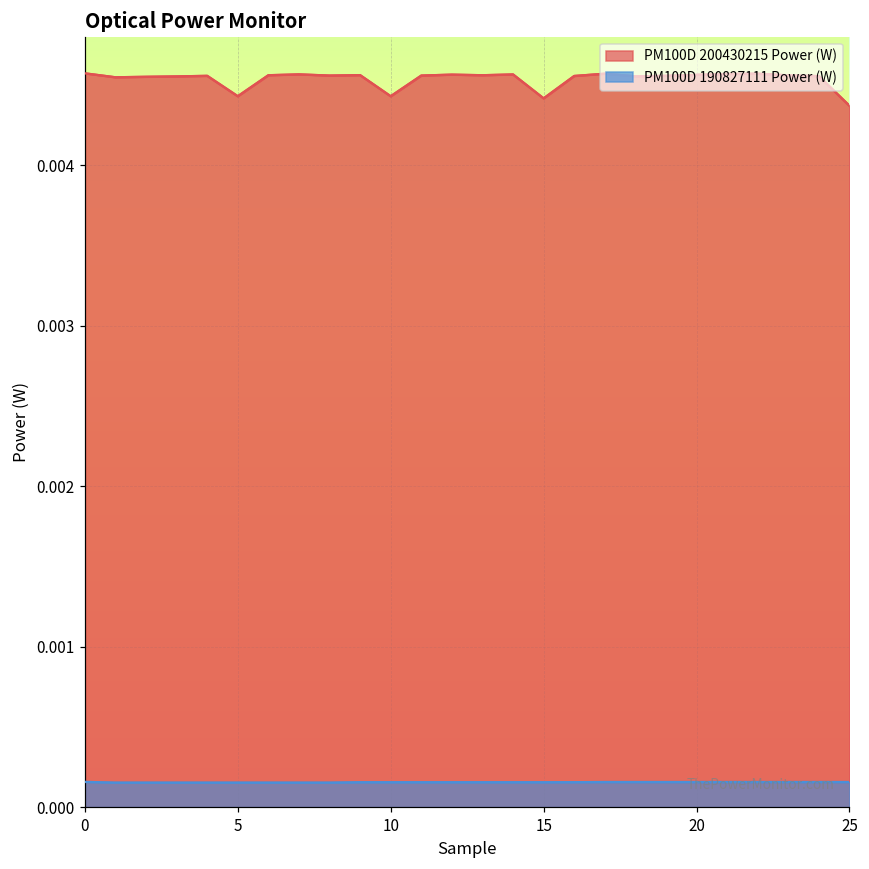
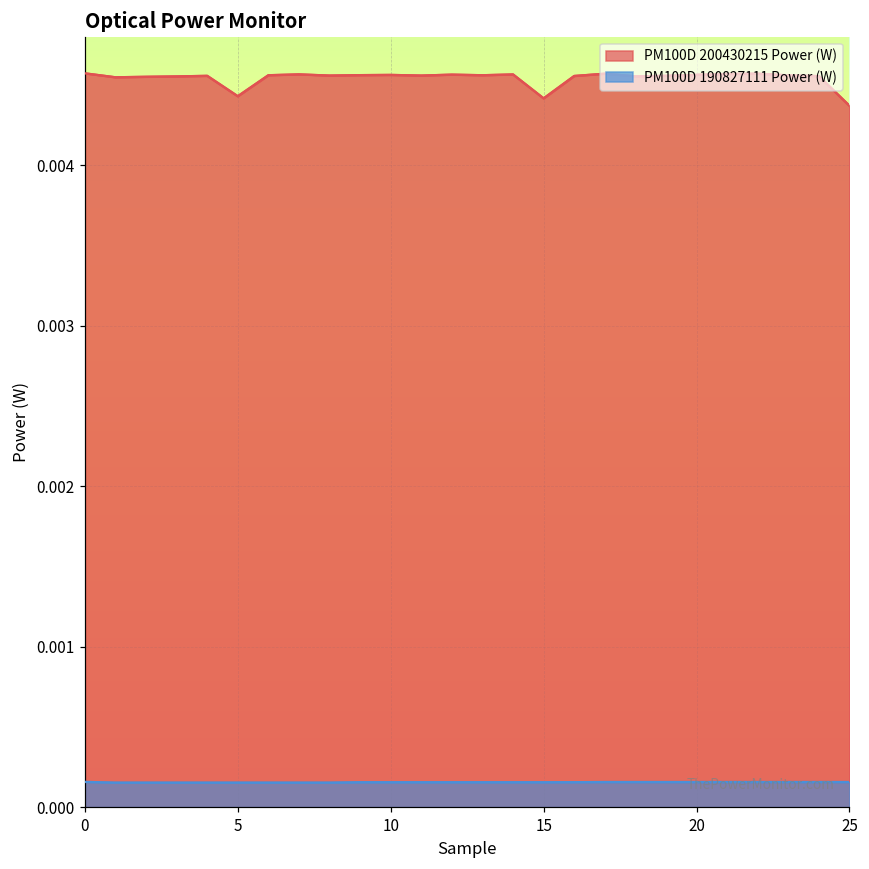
PM100D 200430215 Power (W), 10: 0.00443 -> 0.00456
